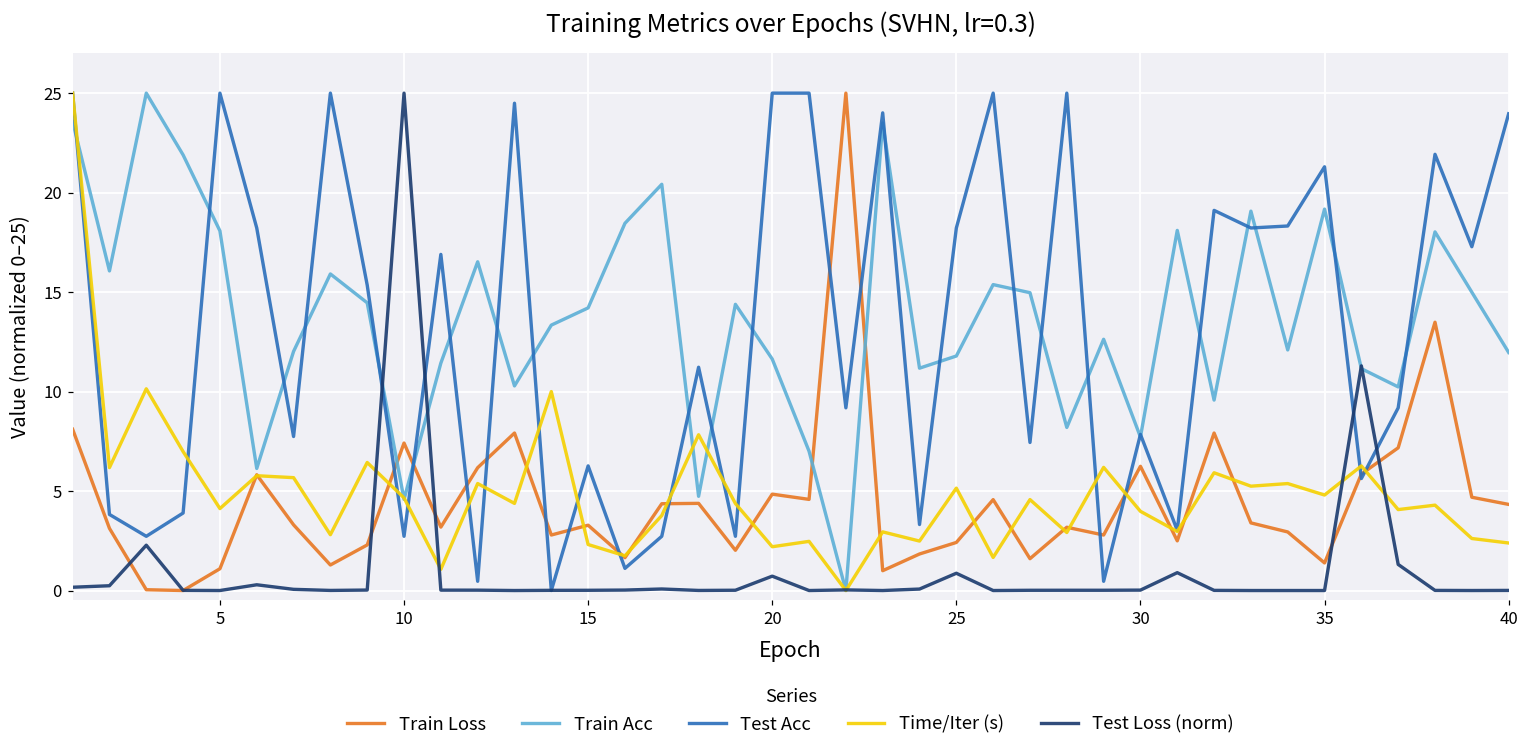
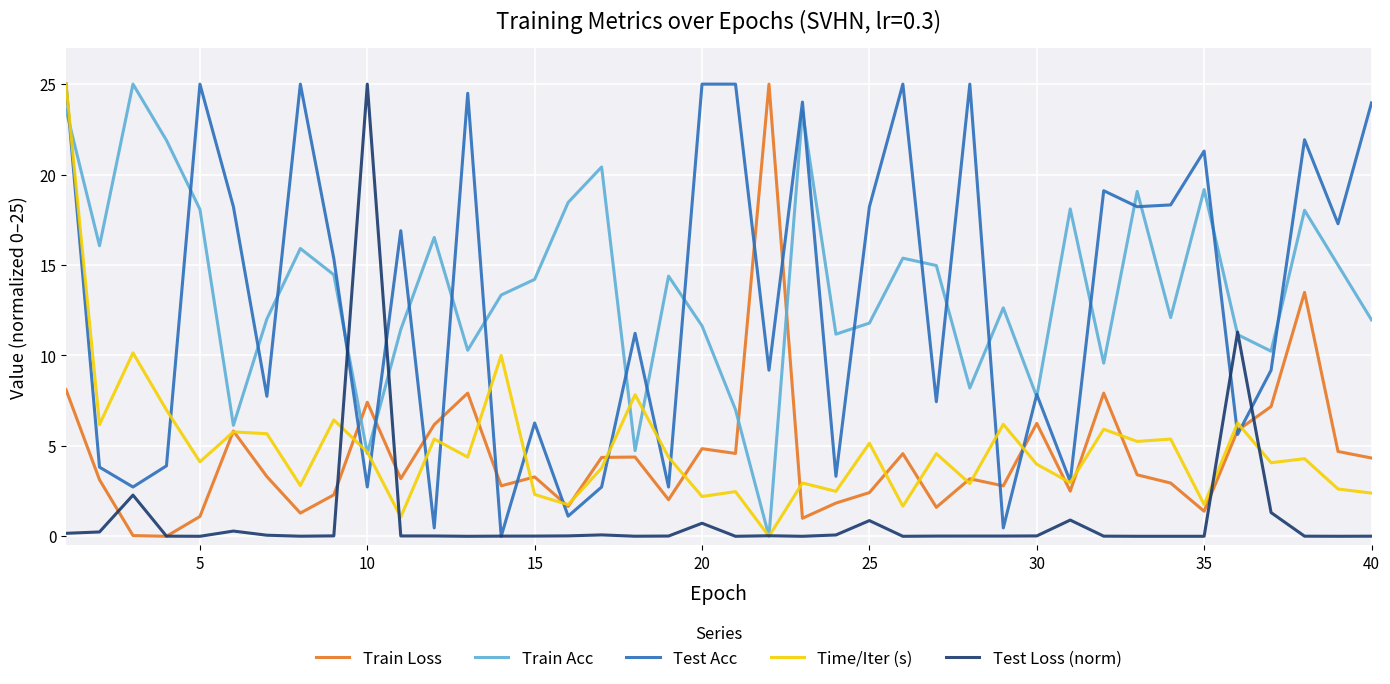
Time/Iter (s), 35: 4.8 -> 1.8
